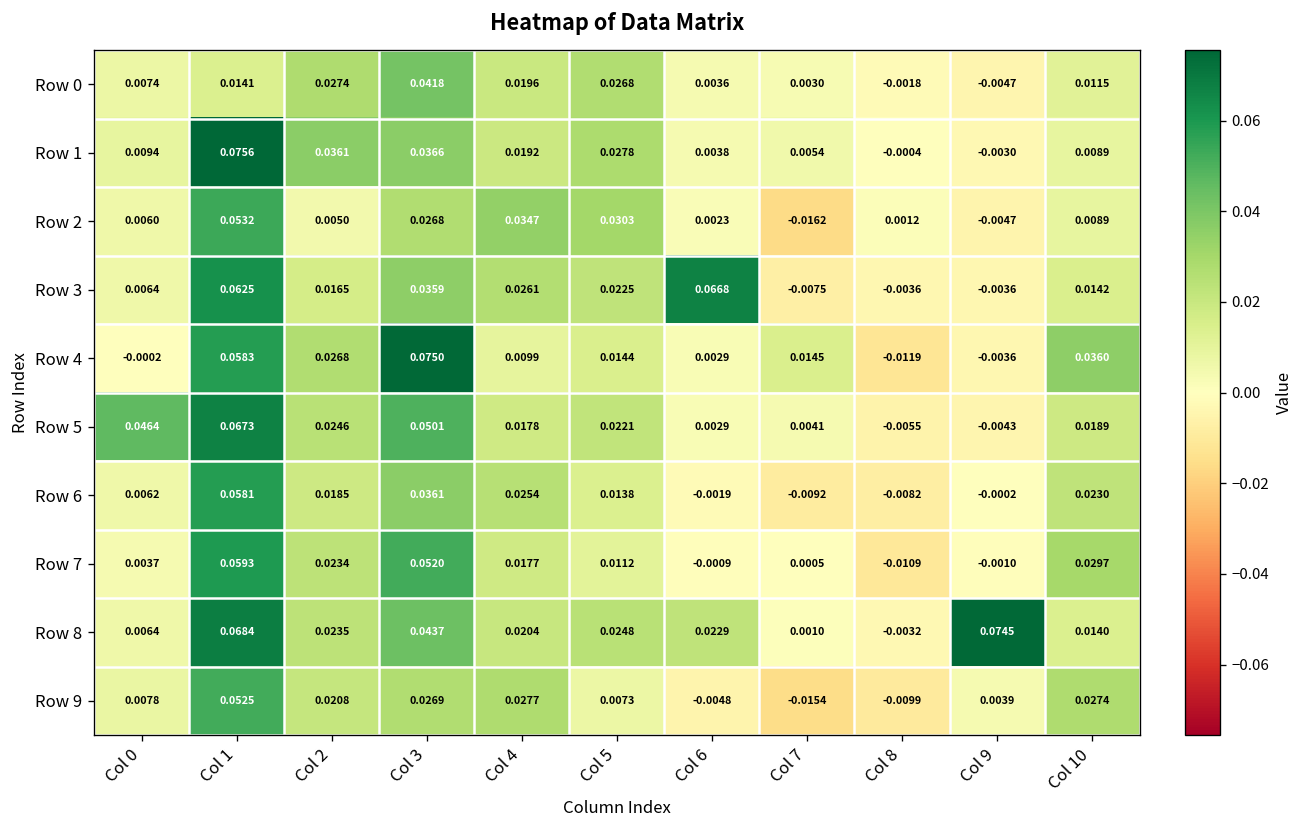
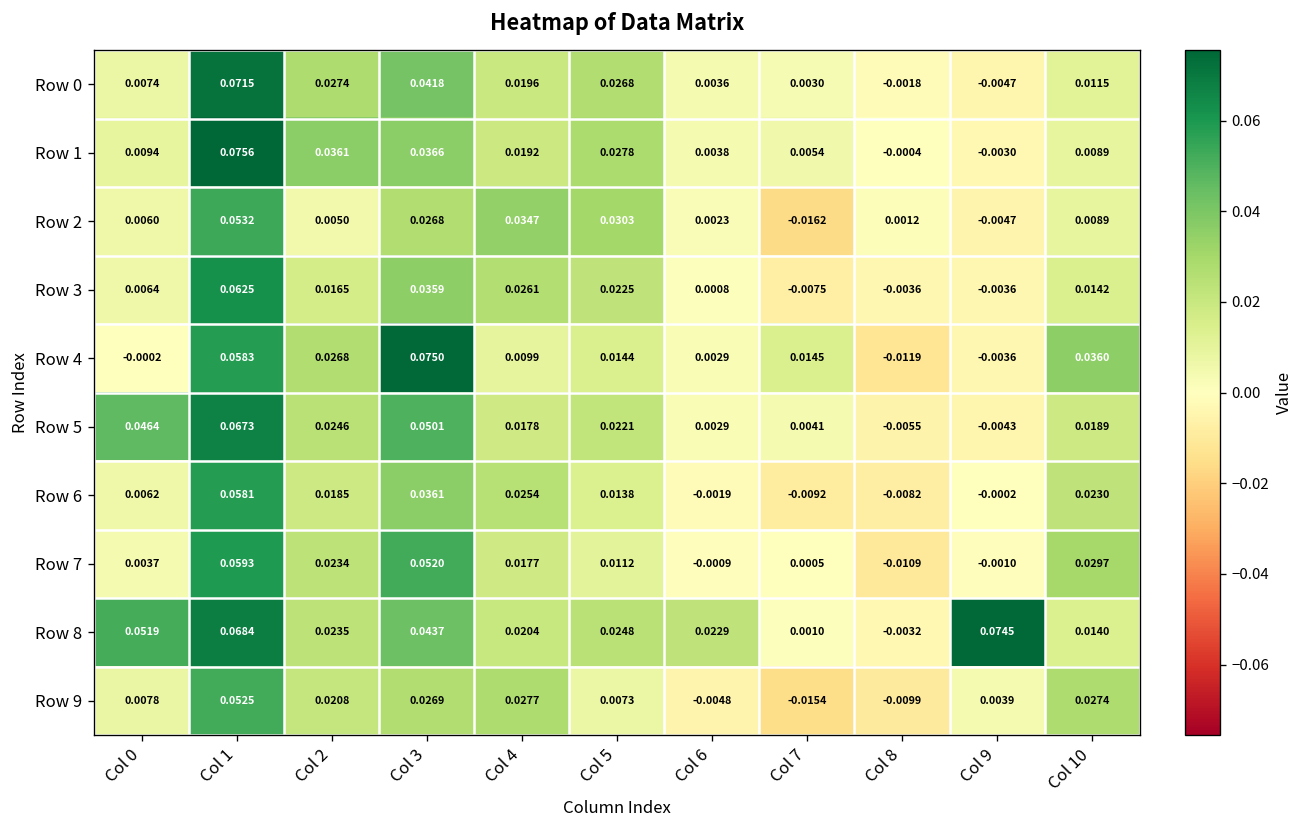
Row 0, Col 1: 0.0141 -> 0.0715
Row 3, Col 6: 0.0668 -> 0.0008
Row 8, Col 0: 0.0064 -> 0.0519
